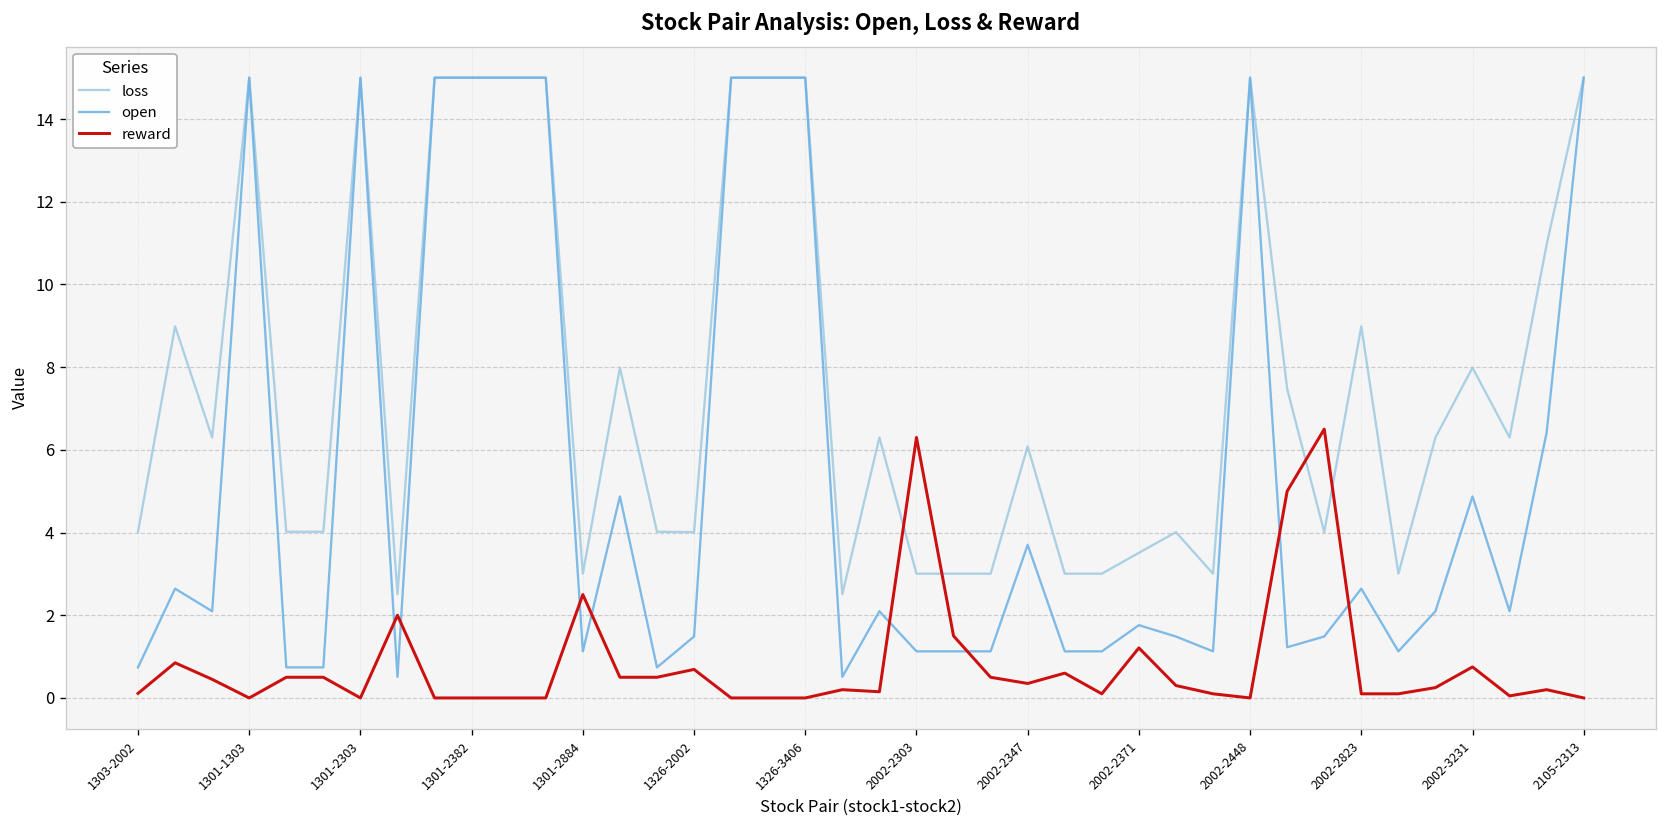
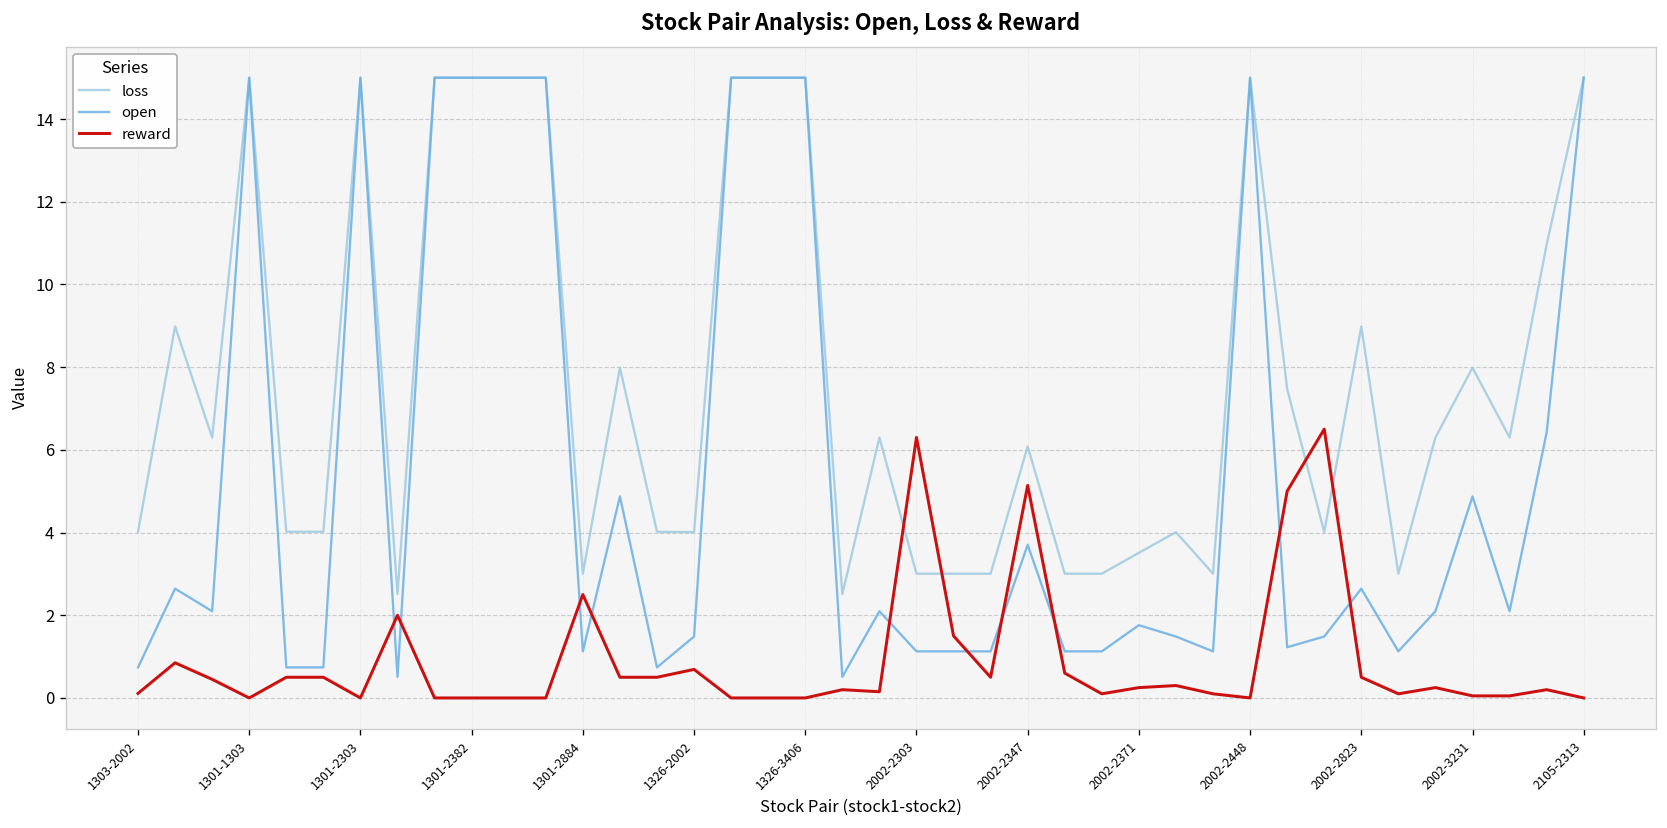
reward, 2002-2347: 0.4 -> 5.1
reward, 2002-2371: 1.2 -> 0.3
reward, 2002-2823: 0.1 -> 0.5
reward, 2002-3231: 0.8 -> 0.1
